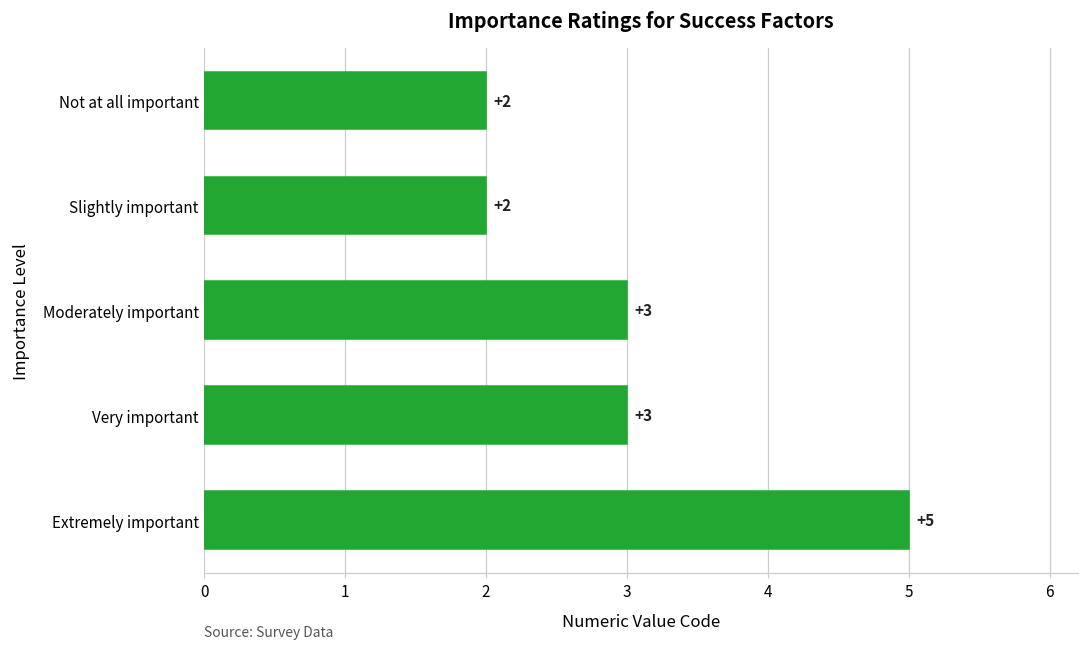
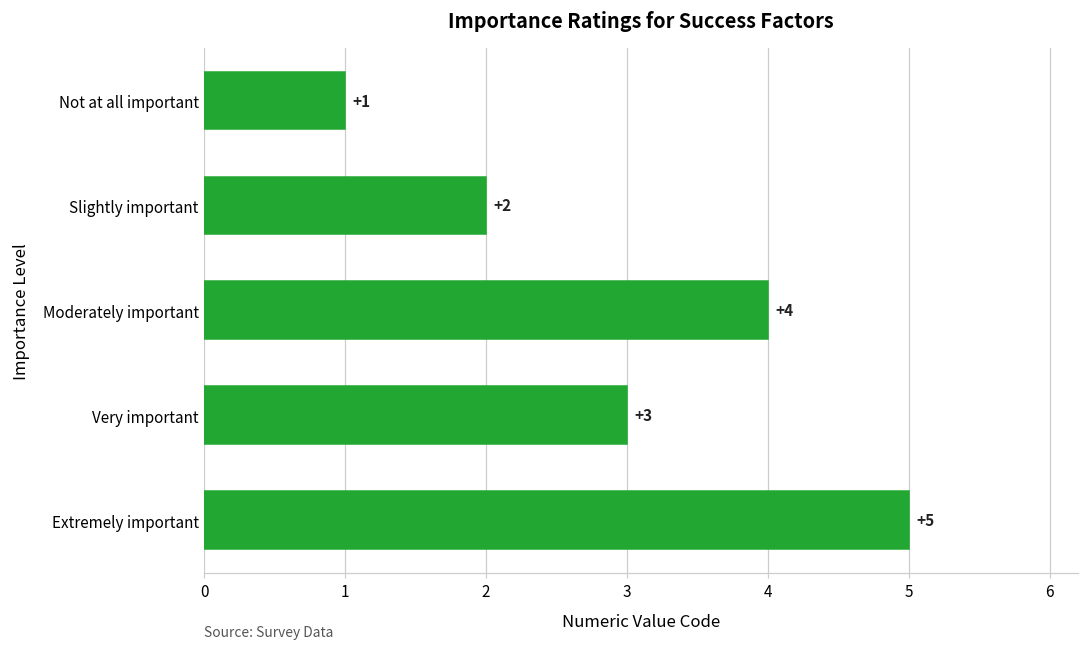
Not at all important: +2 -> +1
Moderately important: +3 -> +4
